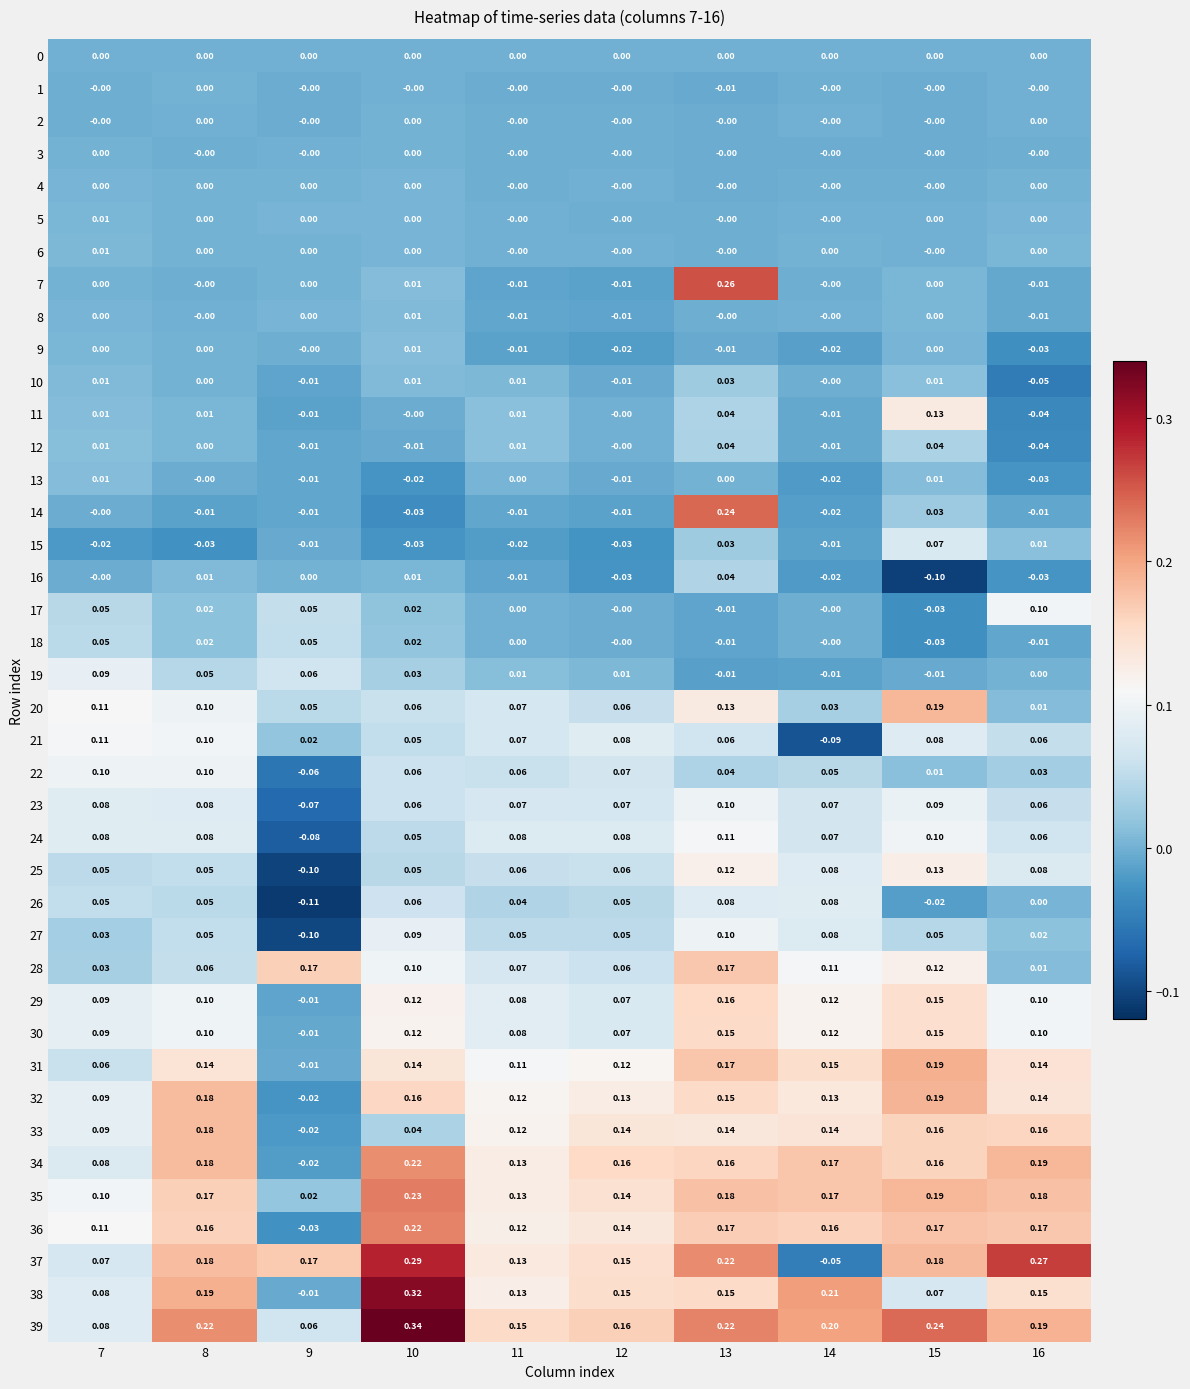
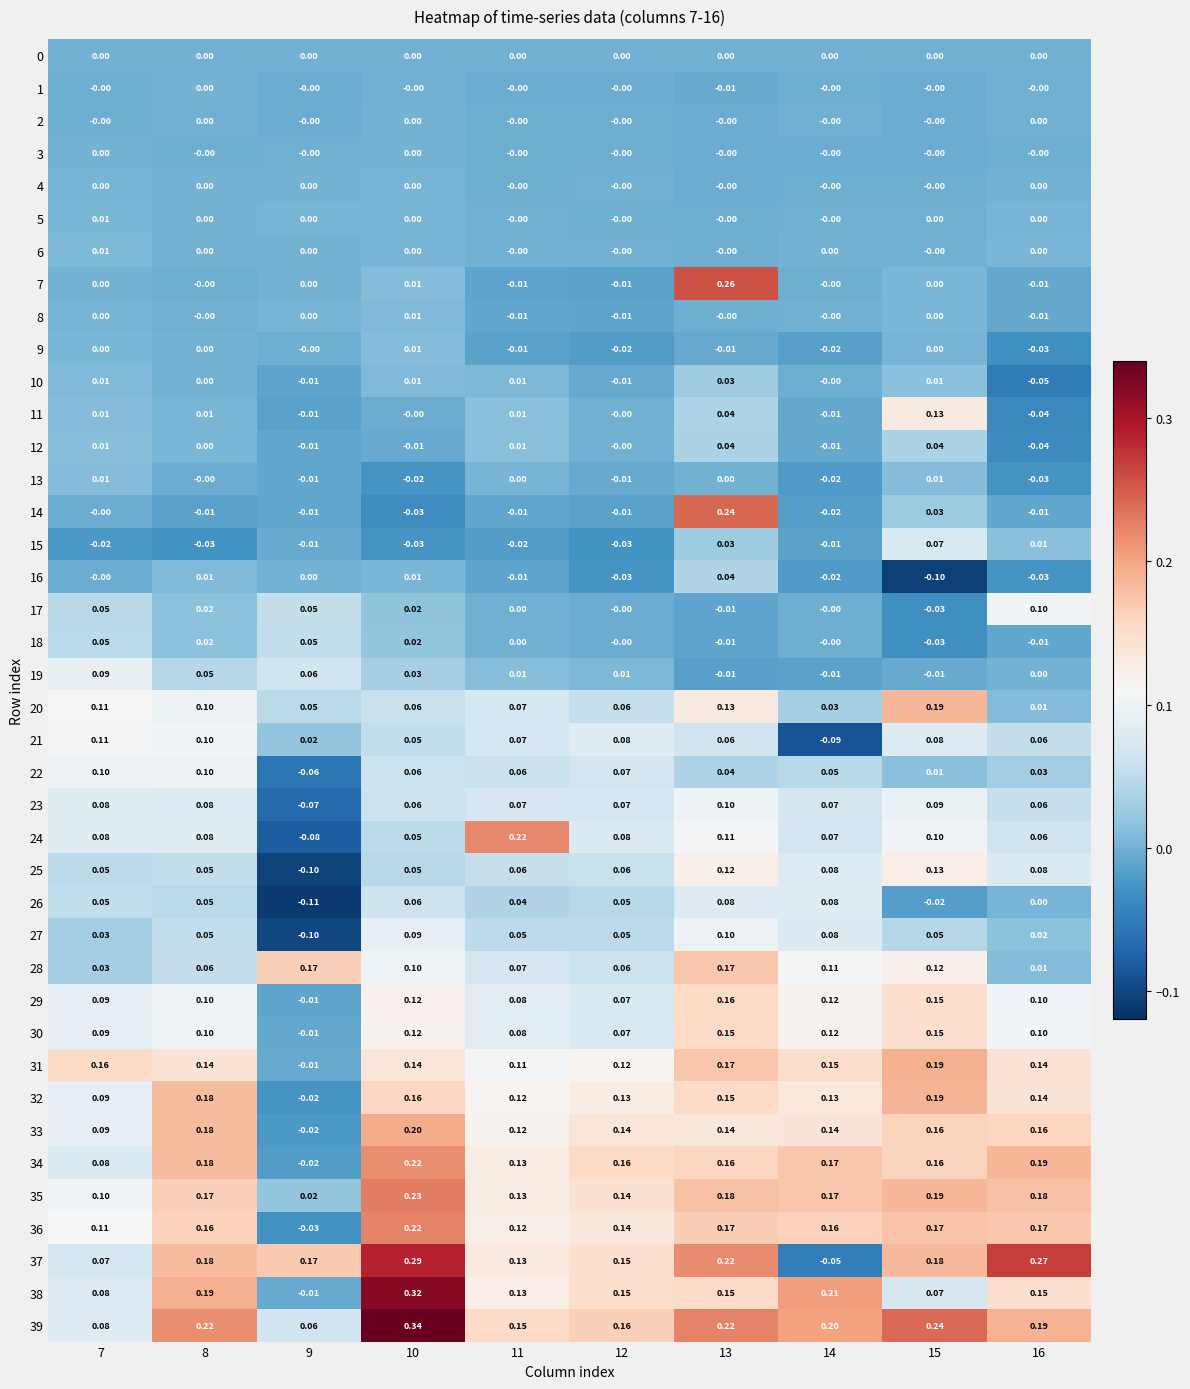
24, 11: 0.08 -> 0.22
31, 7: 0.06 -> 0.16
33, 10: 0.04 -> 0.20
